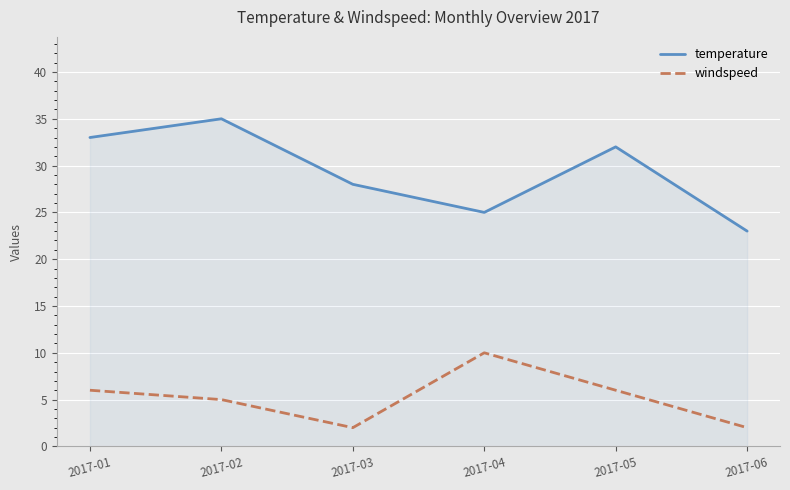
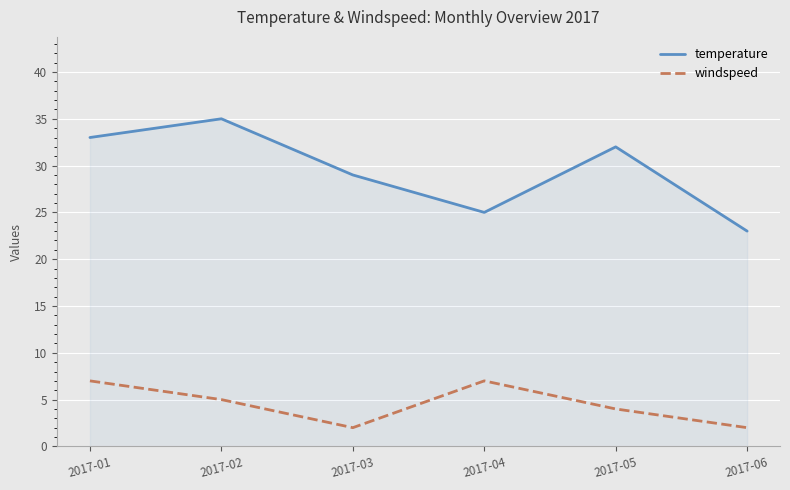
windspeed, 2017-01: 6 -> 7
temperature, 2017-03: 28 -> 29
windspeed, 2017-04: 10 -> 7
windspeed, 2017-05: 6 -> 4
